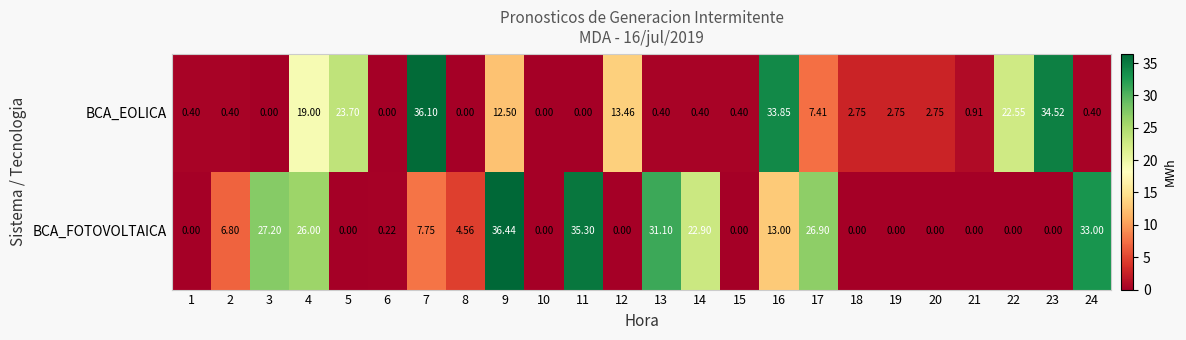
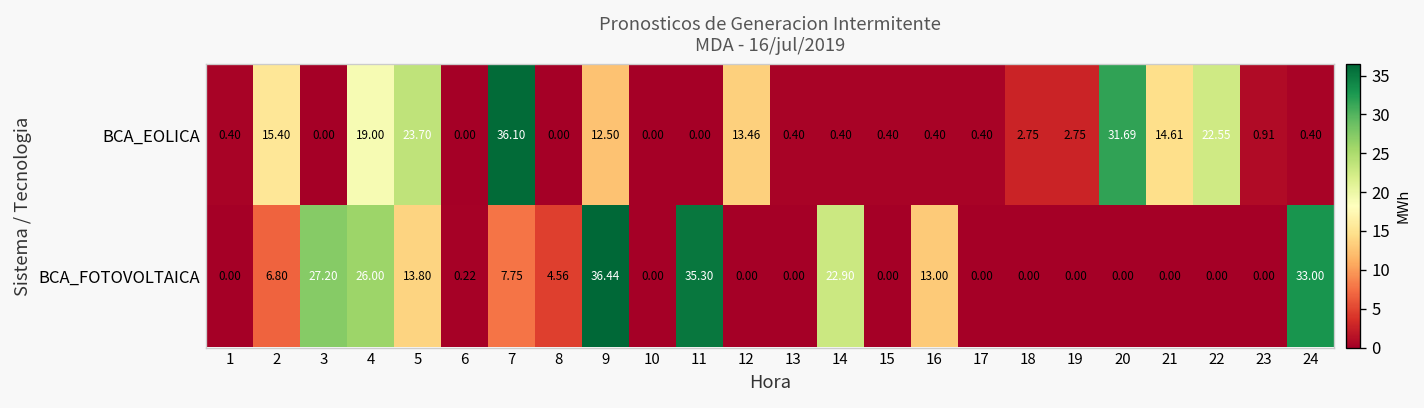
BCA_EOLICA, 2: 0.40 -> 15.40
BCA_EOLICA, 16: 33.85 -> 0.40
BCA_EOLICA, 17: 7.41 -> 0.40
BCA_EOLICA, 20: 2.75 -> 31.69
BCA_EOLICA, 21: 0.91 -> 14.61
BCA_EOLICA, 23: 34.52 -> 0.91
BCA_FOTOVOLTAICA, 5: 0.00 -> 13.80
BCA_FOTOVOLTAICA, 13: 31.10 -> 0.00
BCA_FOTOVOLTAICA, 17: 26.90 -> 0.00
